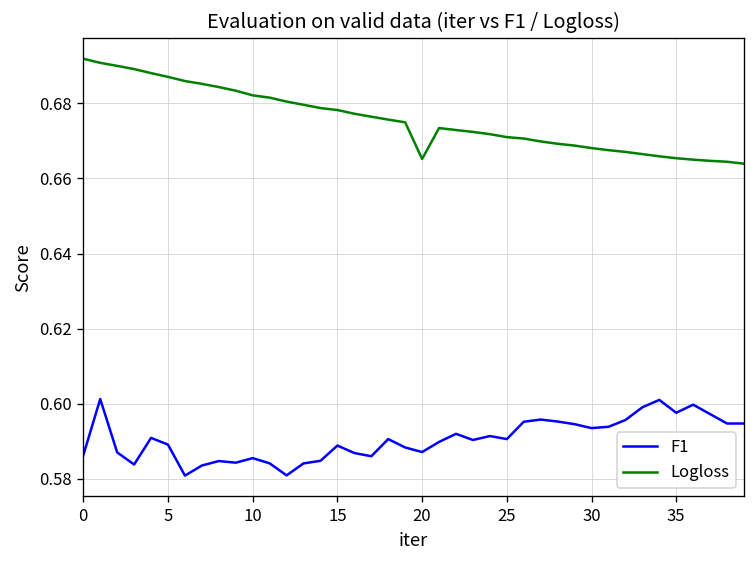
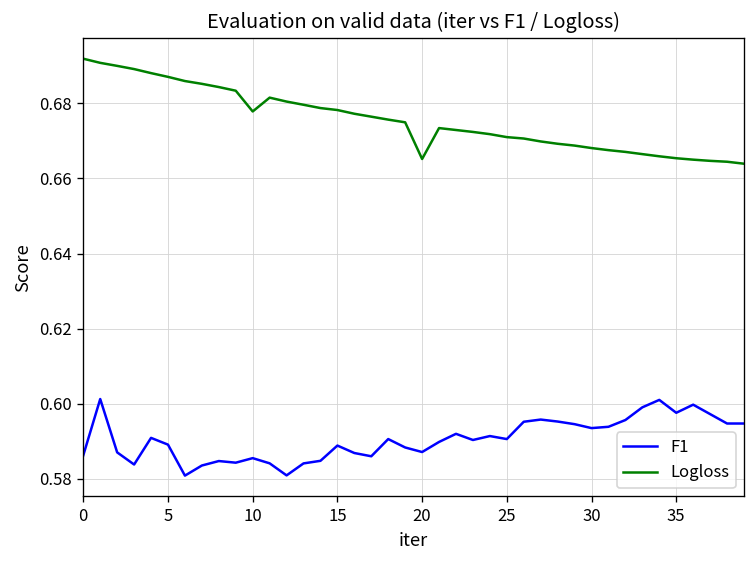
Logloss, 10: 0.682 -> 0.678
